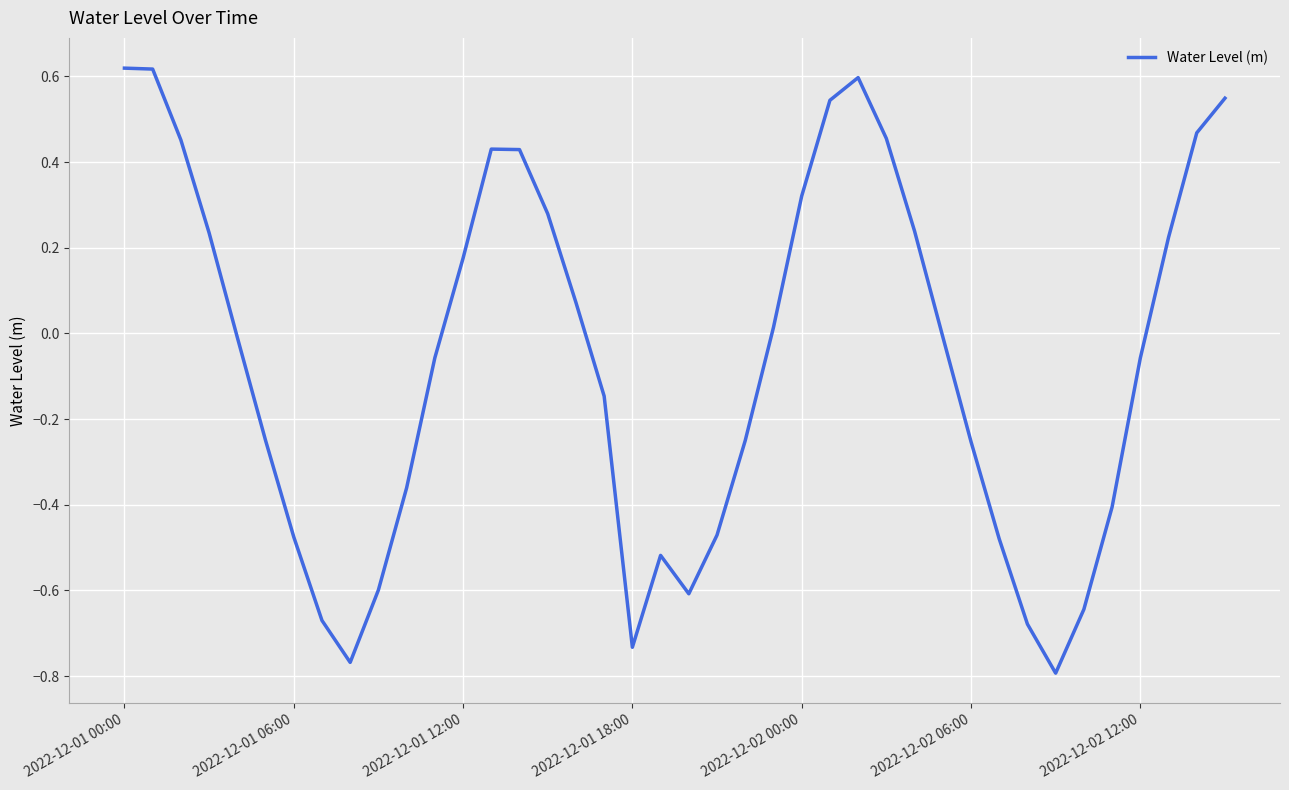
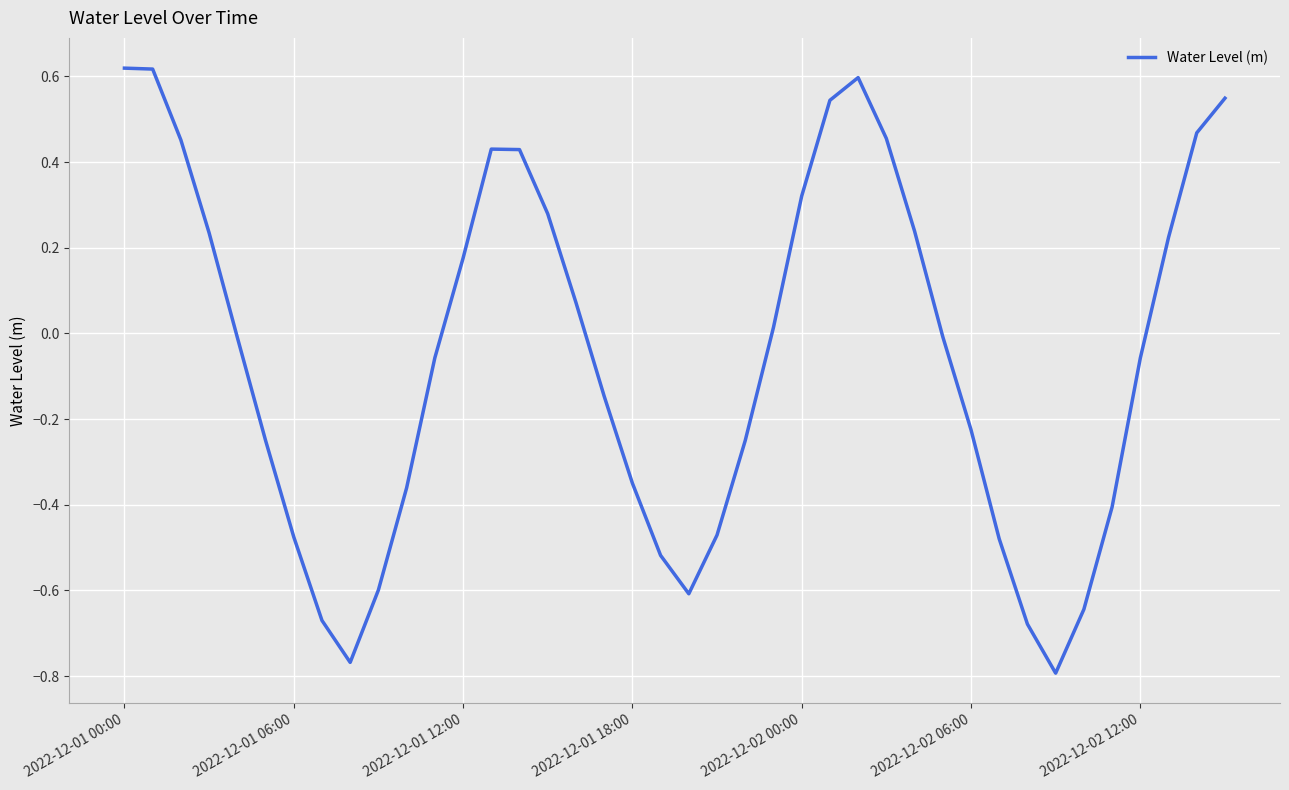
2022-12-01 18:00: -0.73 -> -0.35
2022-12-02 06:00: -0.25 -> -0.22
